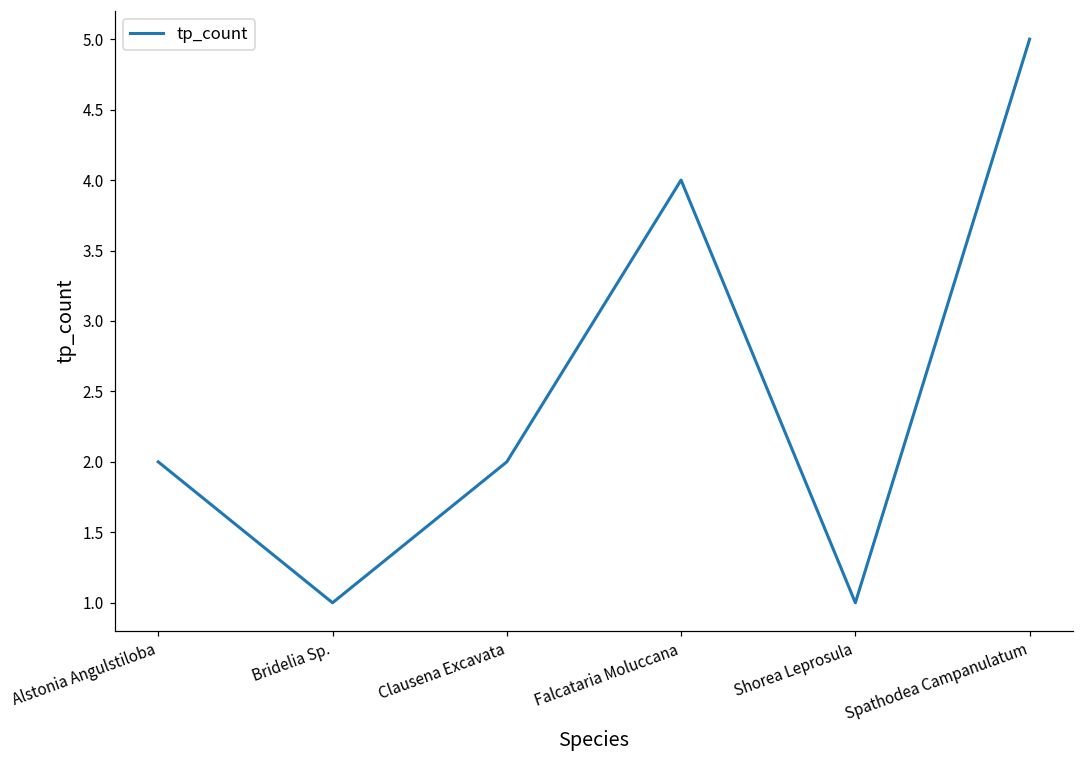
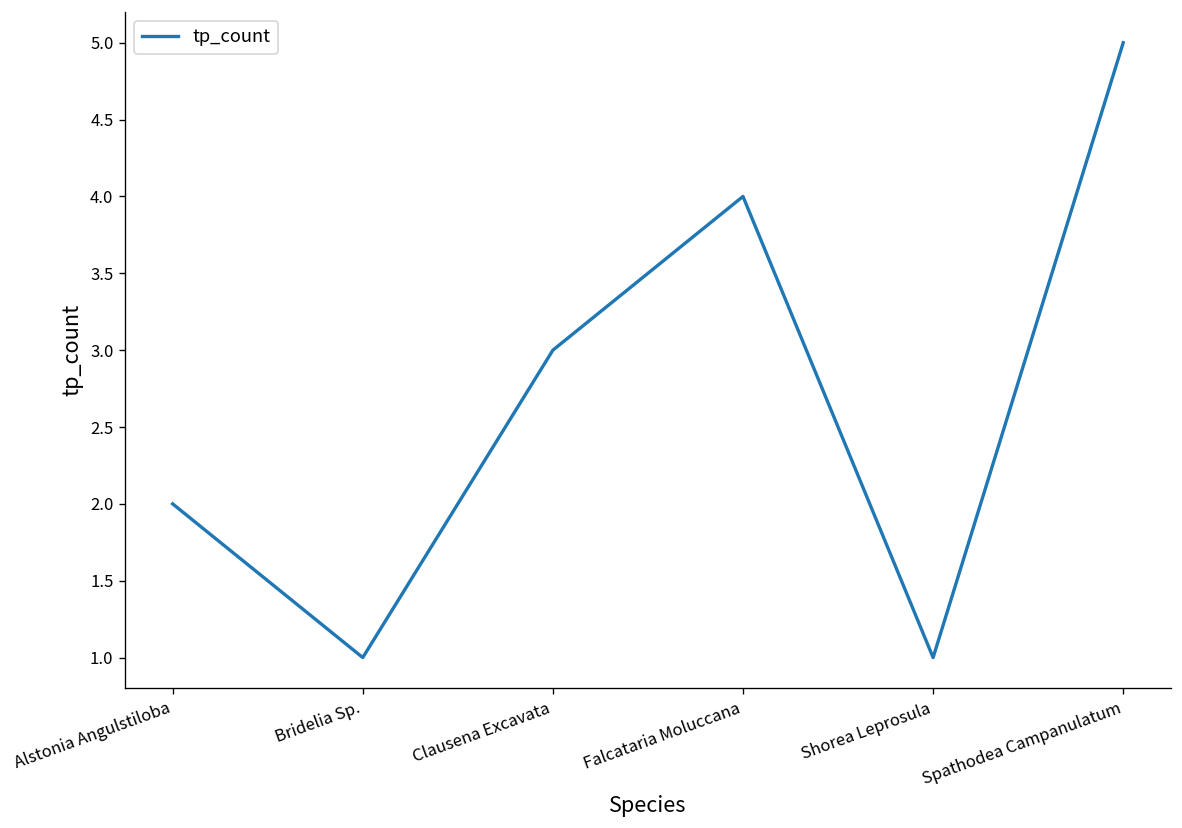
Clausena Excavata: 2 -> 3
